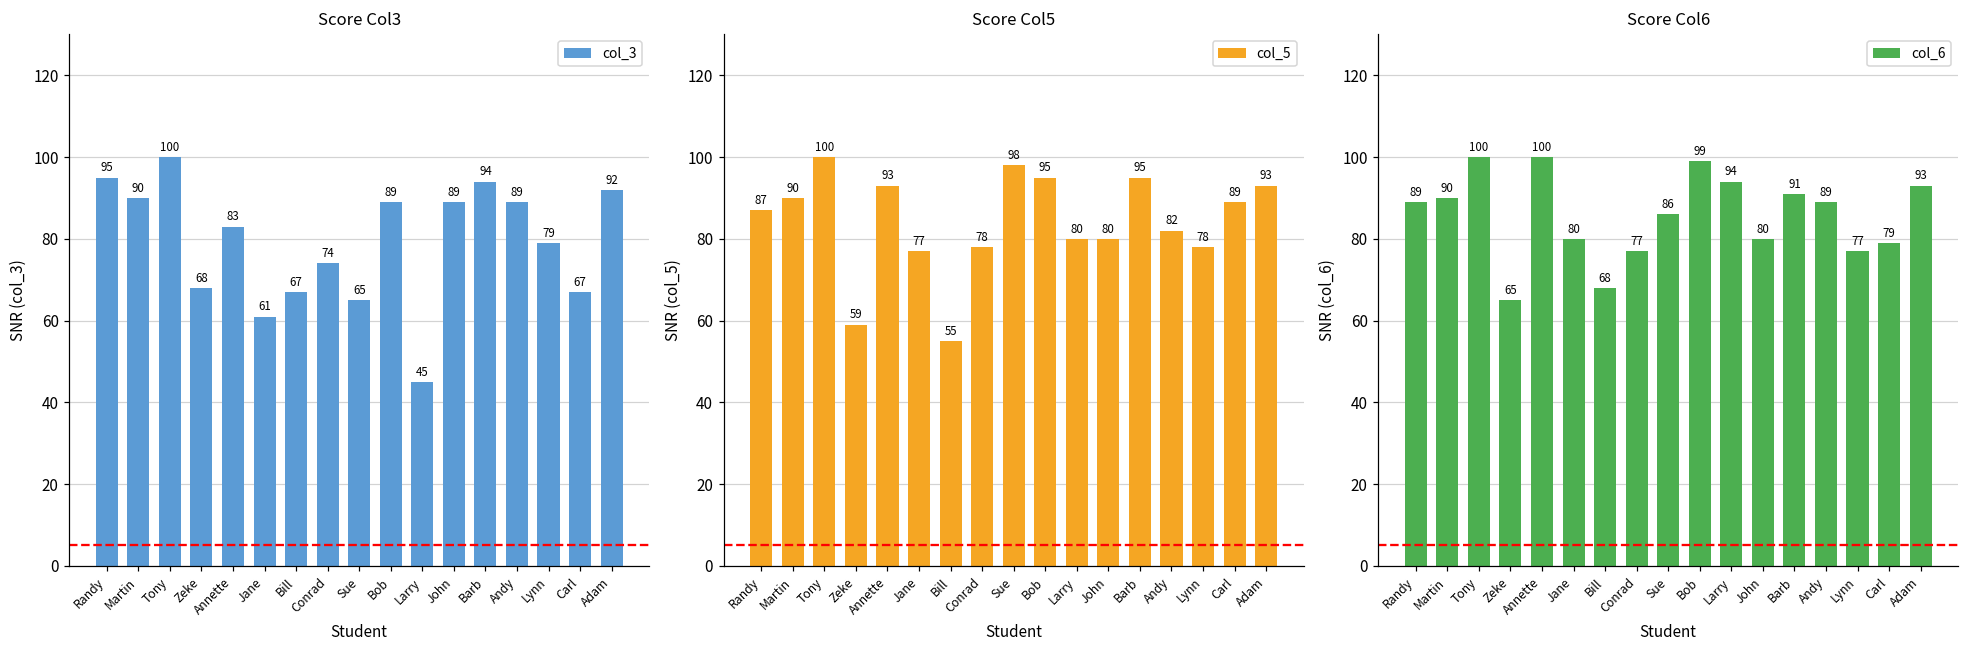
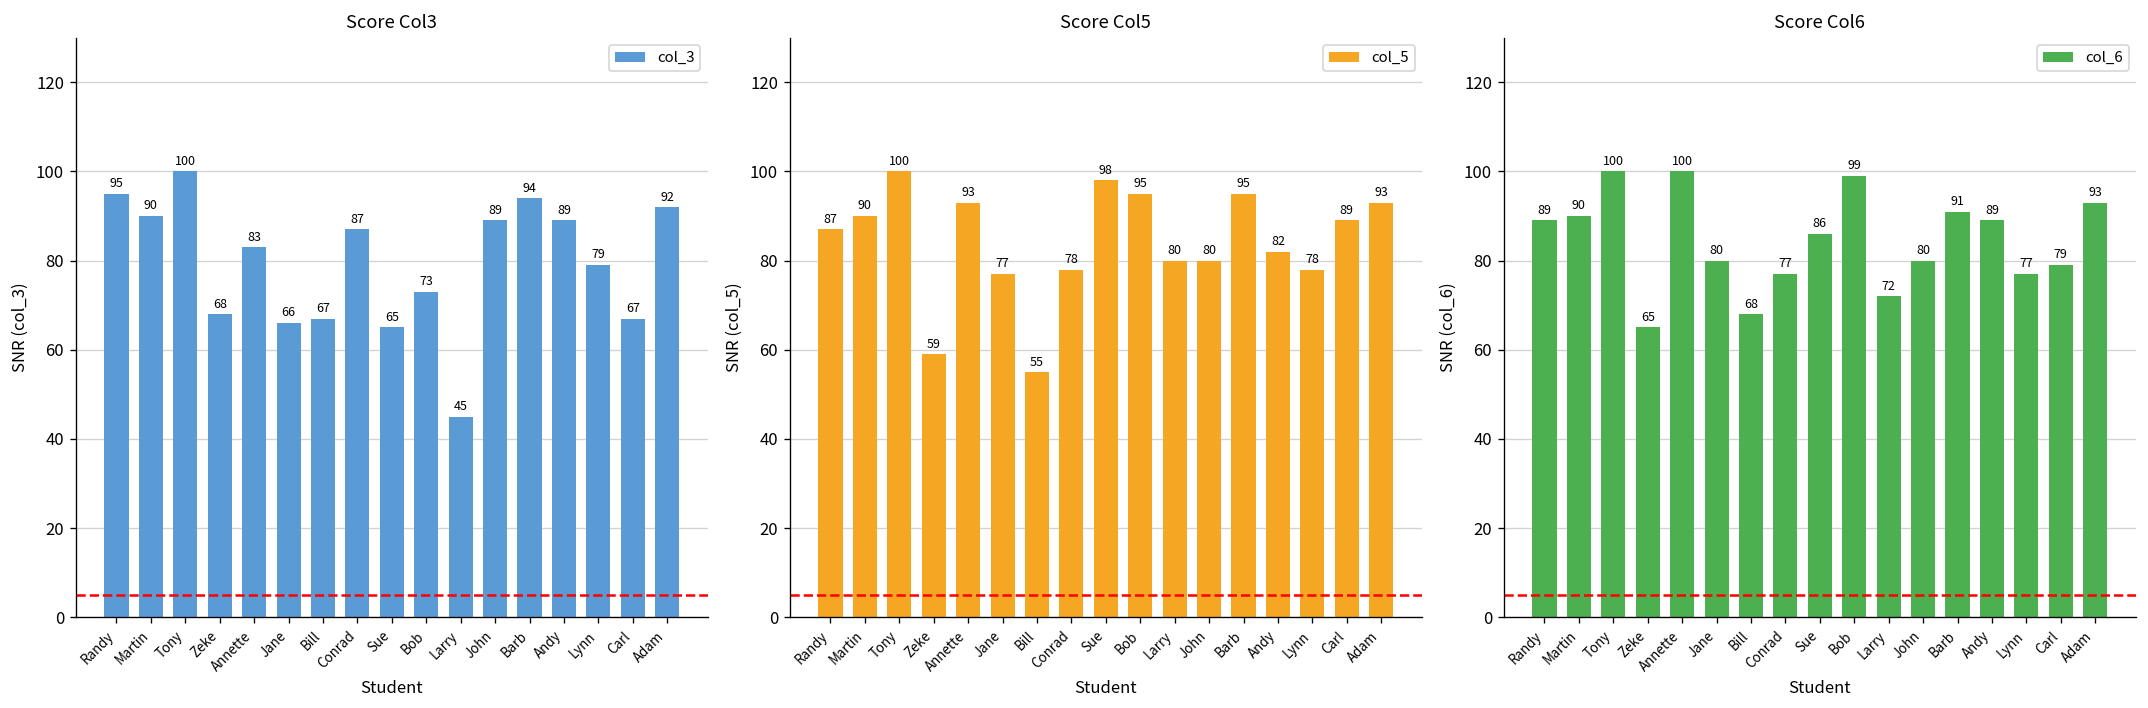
Score Col3, Jane: 61 -> 66
Score Col3, Conrad: 74 -> 87
Score Col3, Bob: 89 -> 73
Score Col6, Larry: 94 -> 72
